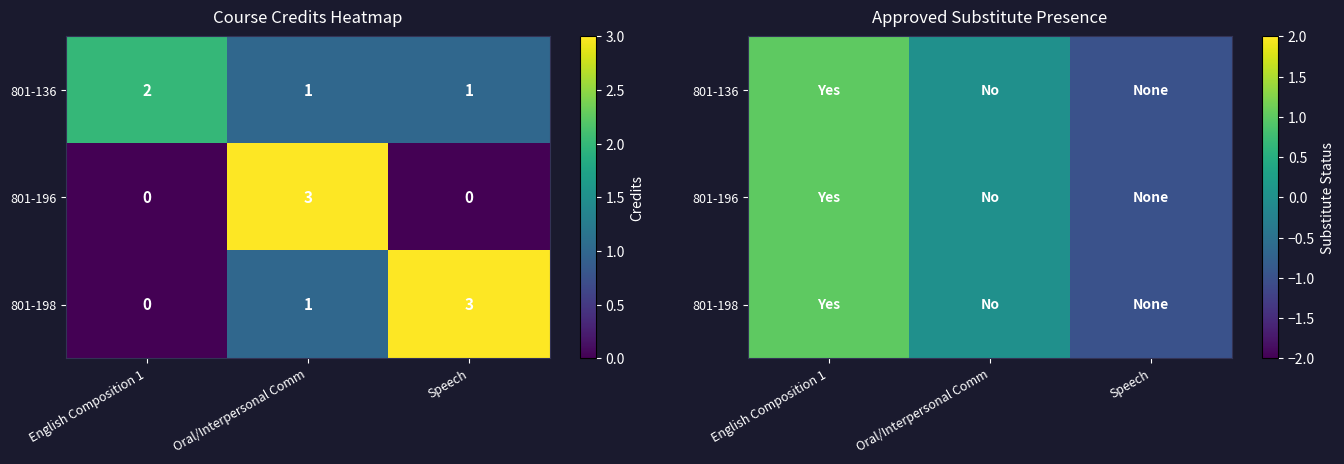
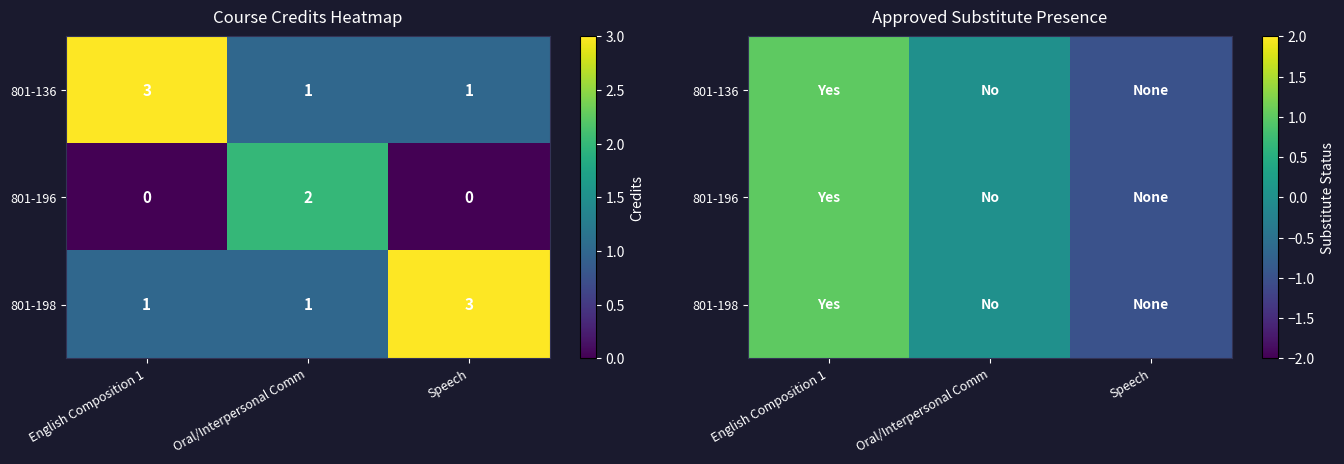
Course Credits Heatmap, 801-136, English Composition 1: 2 -> 3
Course Credits Heatmap, 801-196, Oral/Interpersonal Comm: 3 -> 2
Course Credits Heatmap, 801-198, English Composition 1: 0 -> 1
